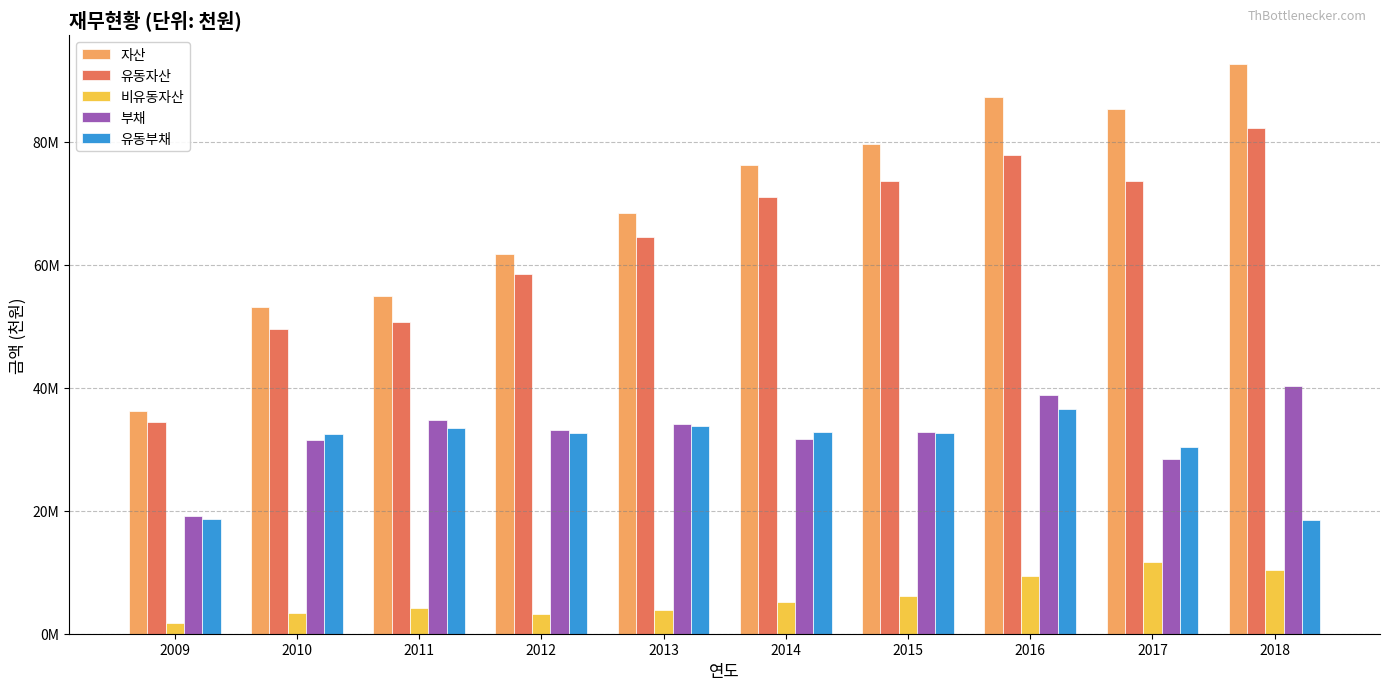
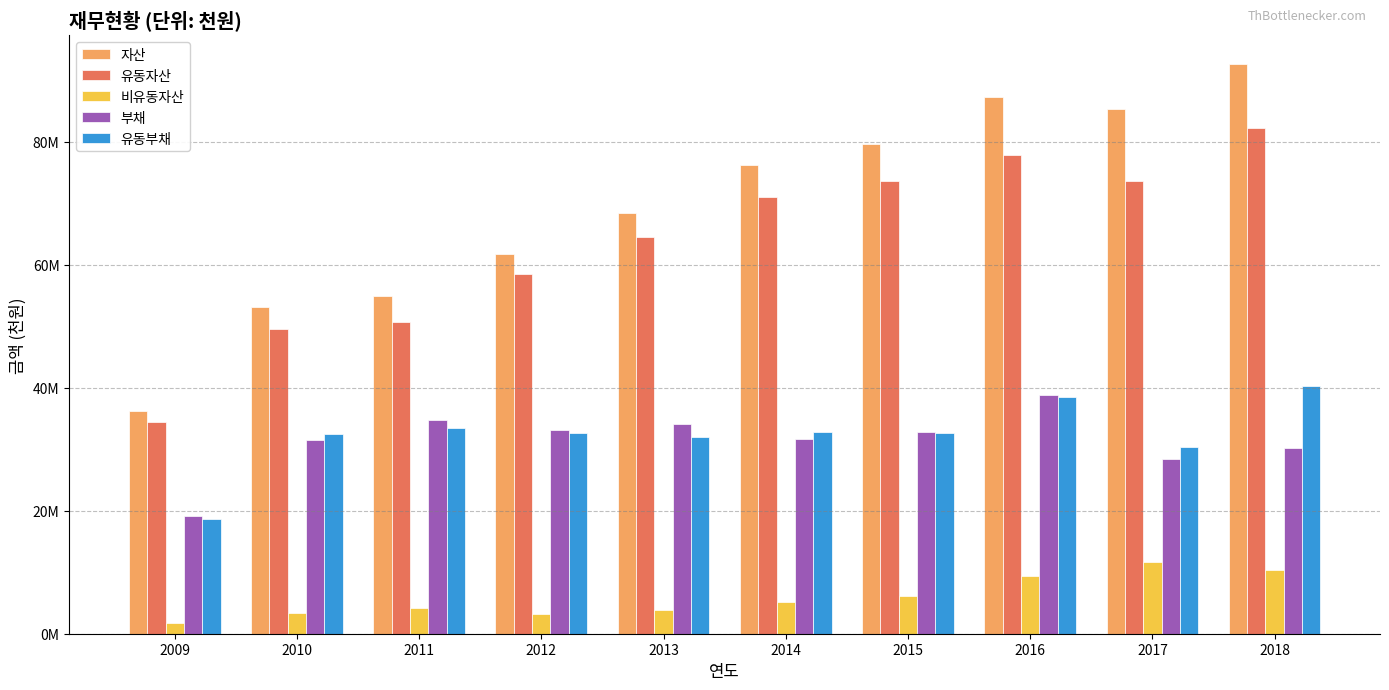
유동부채, 2013: 34000000 -> 32000000
유동부채, 2016: 36000000 -> 38000000
부채, 2018: 40000000 -> 30000000
유동부채, 2018: 19000000 -> 40000000
